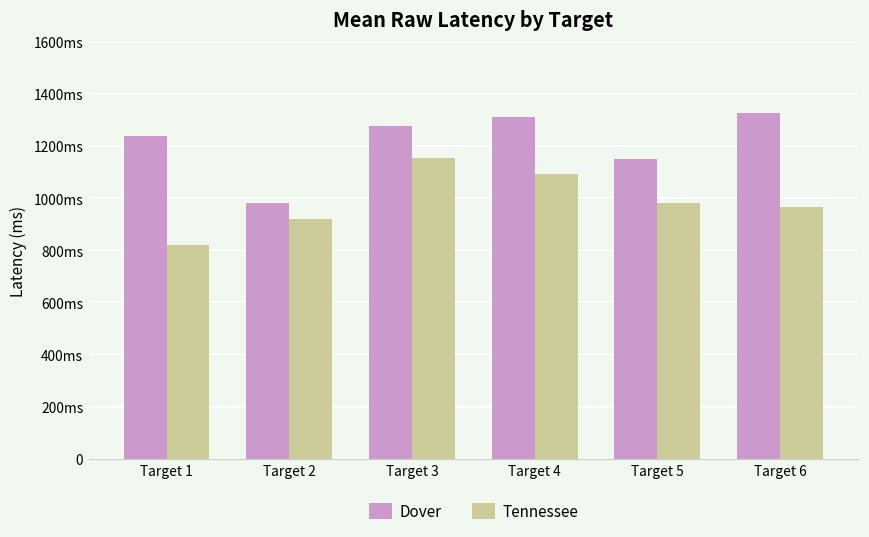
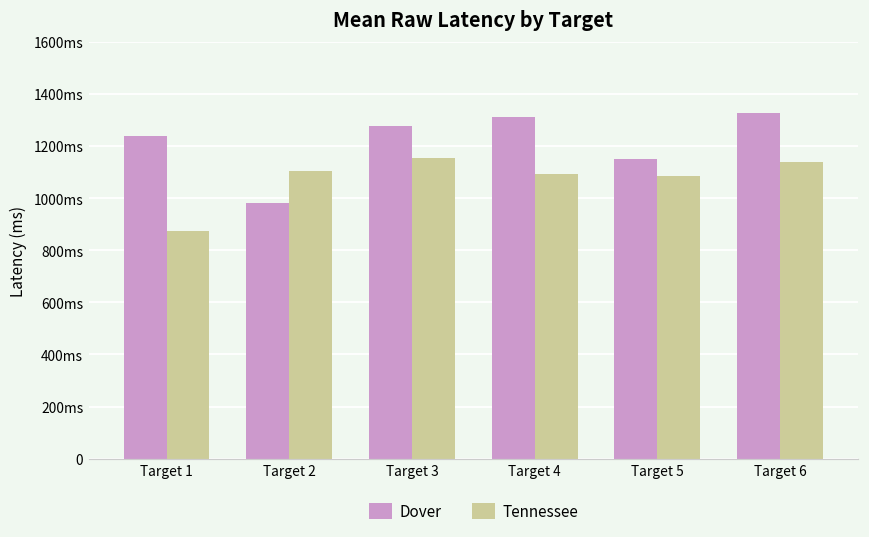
Tennessee, Target 1: 820ms -> 870ms
Tennessee, Target 2: 920ms -> 1110ms
Tennessee, Target 5: 980ms -> 1090ms
Tennessee, Target 6: 970ms -> 1140ms
